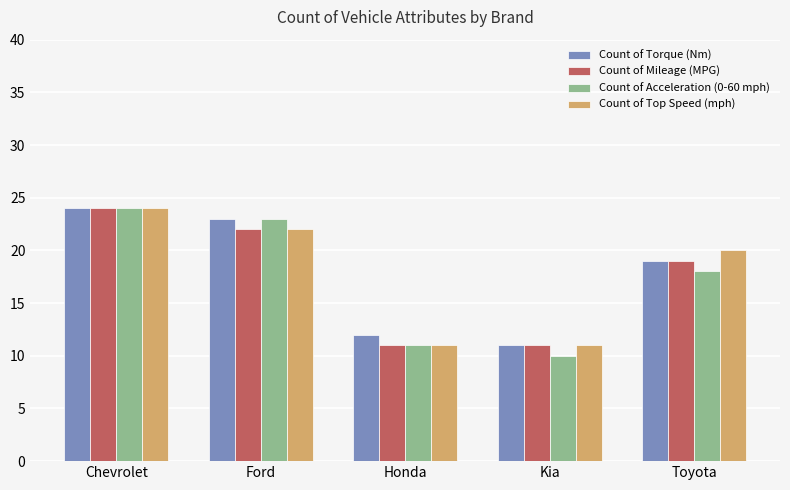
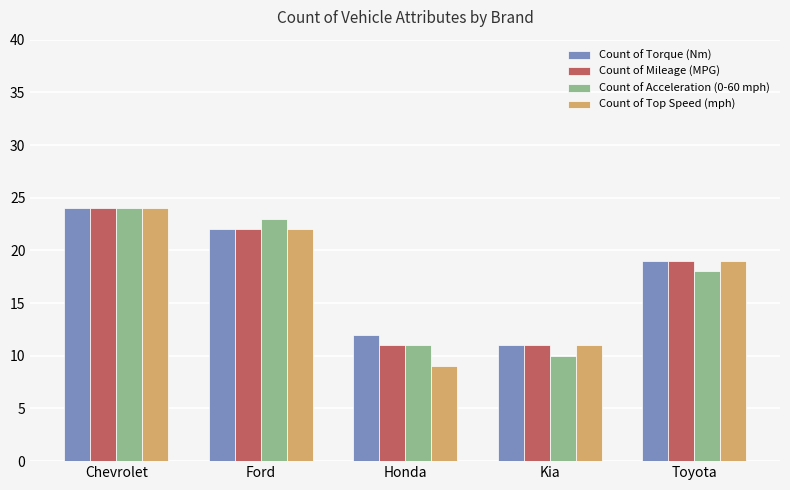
Count of Torque (Nm), Ford: 23 -> 22
Count of Top Speed (mph), Honda: 11 -> 9
Count of Top Speed (mph), Toyota: 20 -> 19
